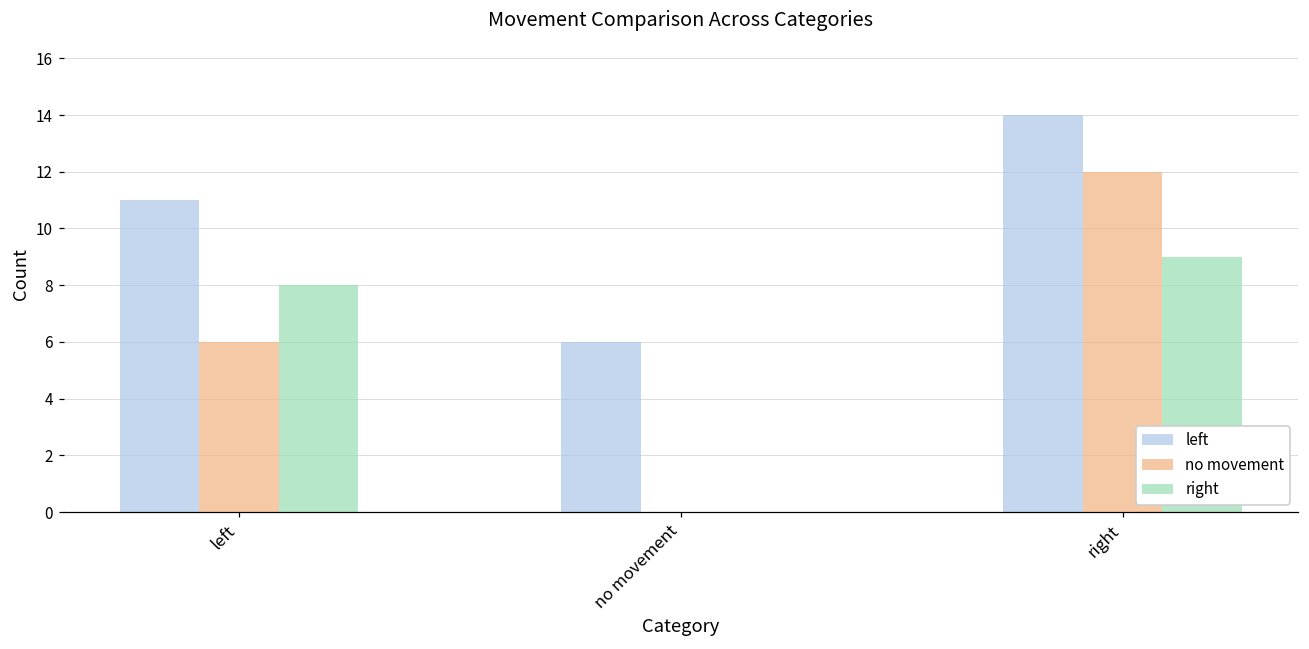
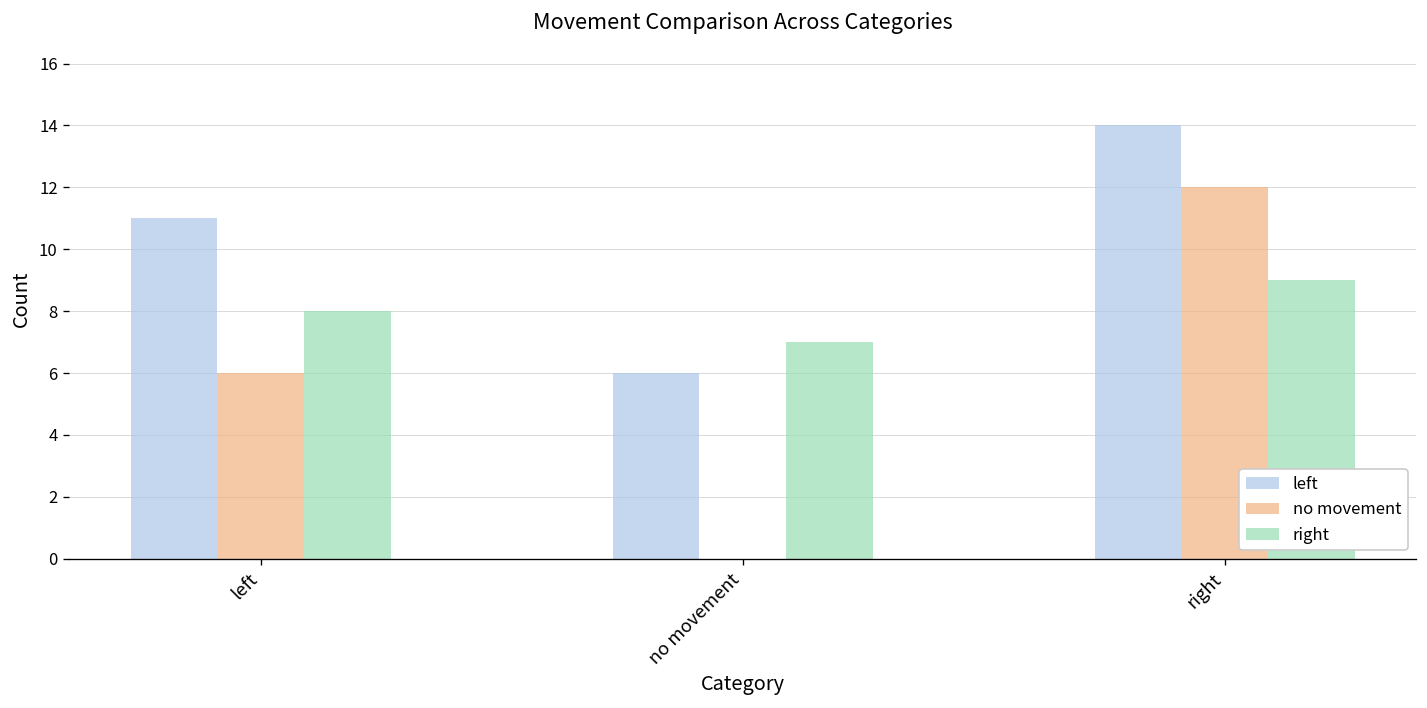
right, no movement: 0 -> 7
